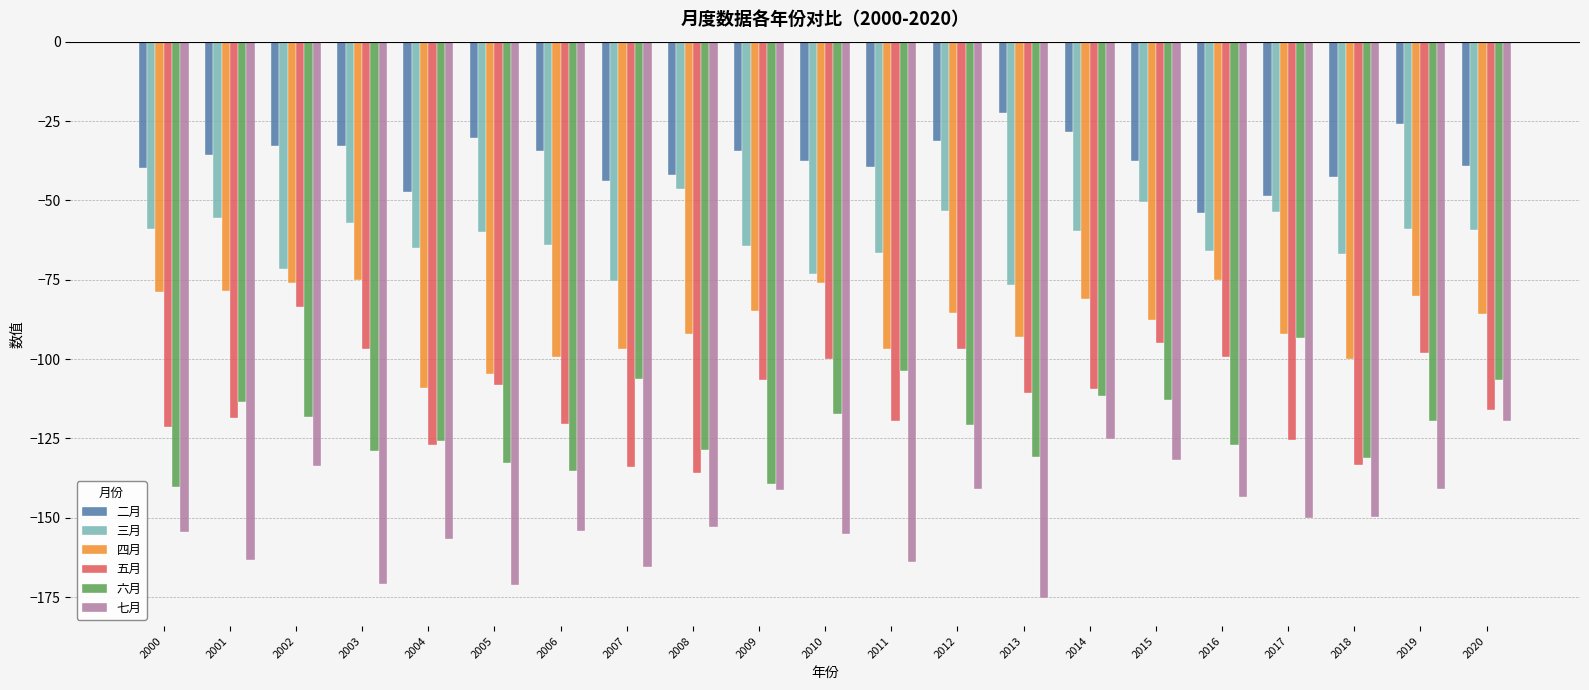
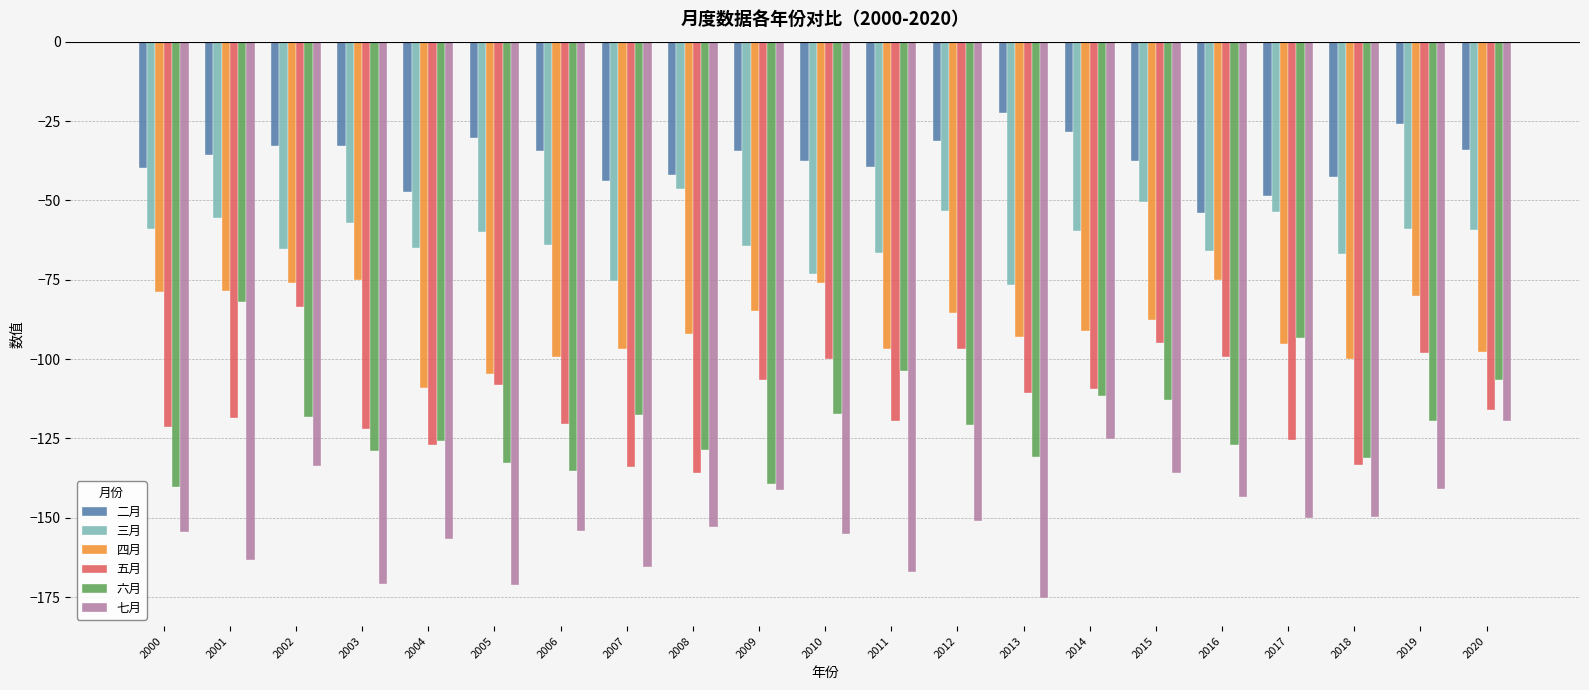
六月, 2001: -113 -> -82
三月, 2002: -71 -> -65
五月, 2003: -97 -> -122
六月, 2007: -106 -> -118
七月, 2011: -164 -> -167
七月, 2012: -141 -> -151
四月, 2014: -81 -> -91
七月, 2015: -132 -> -136
四月, 2017: -92 -> -95
二月, 2020: -39 -> -34
四月, 2020: -86 -> -98
